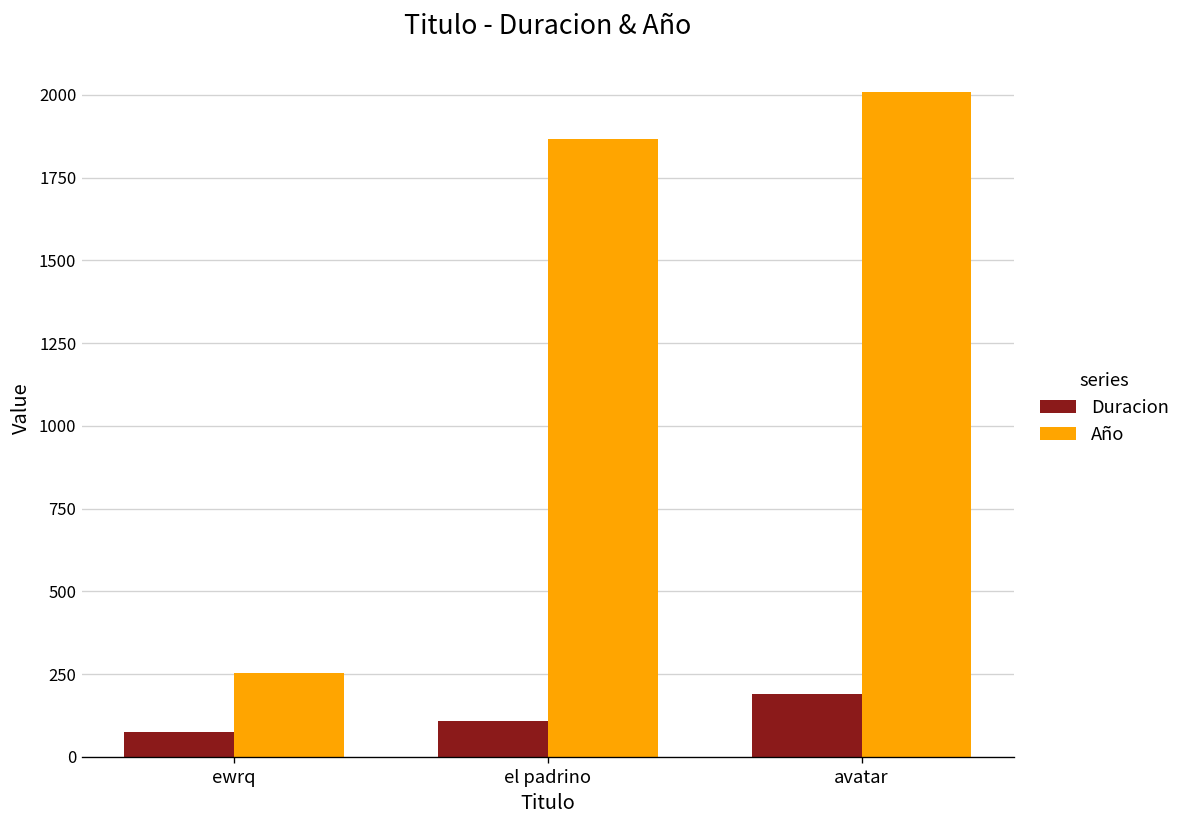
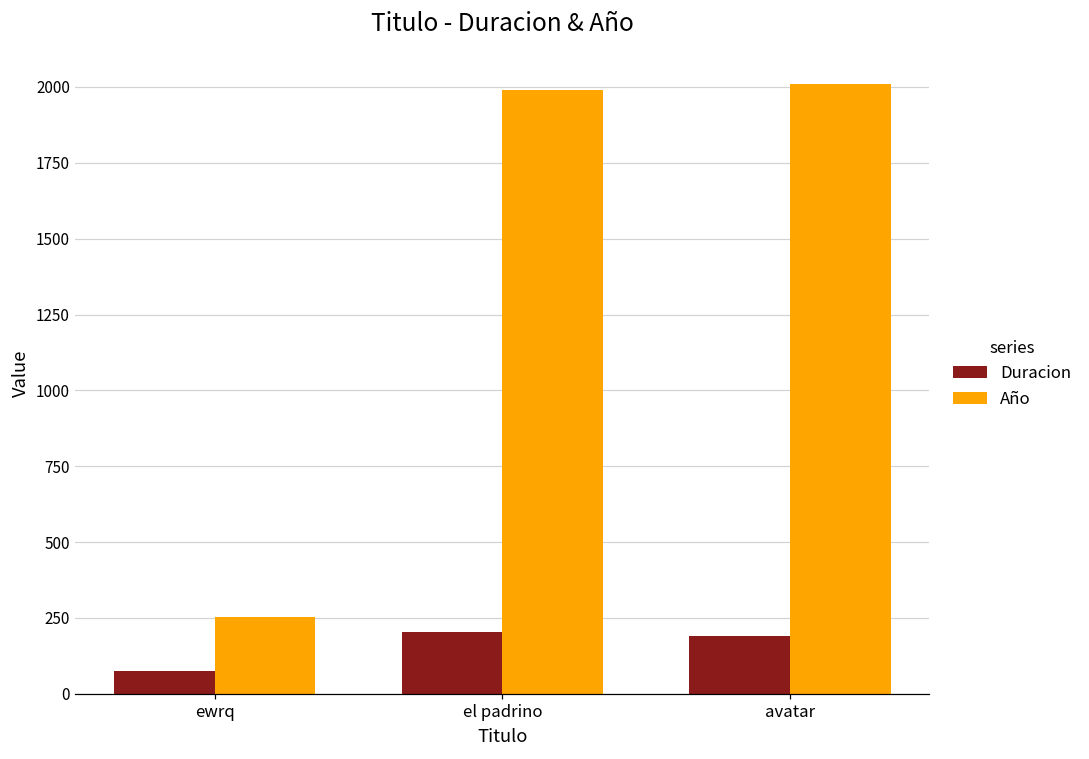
Duracion, el padrino: 110 -> 200
Año, el padrino: 1870 -> 1990
